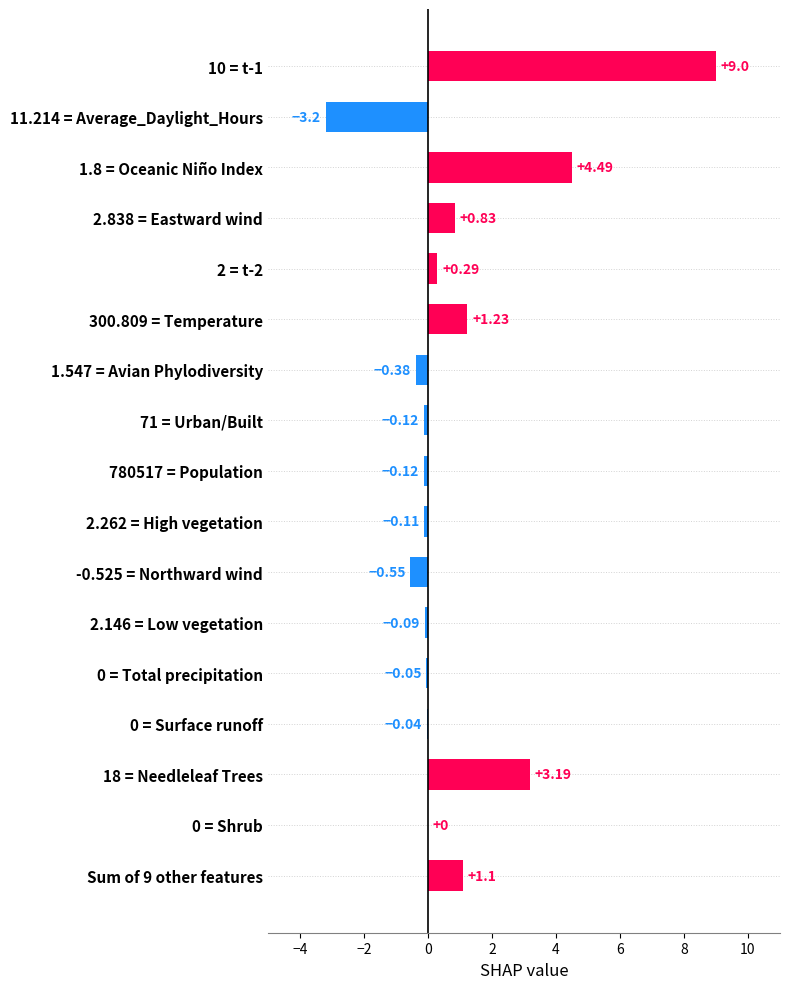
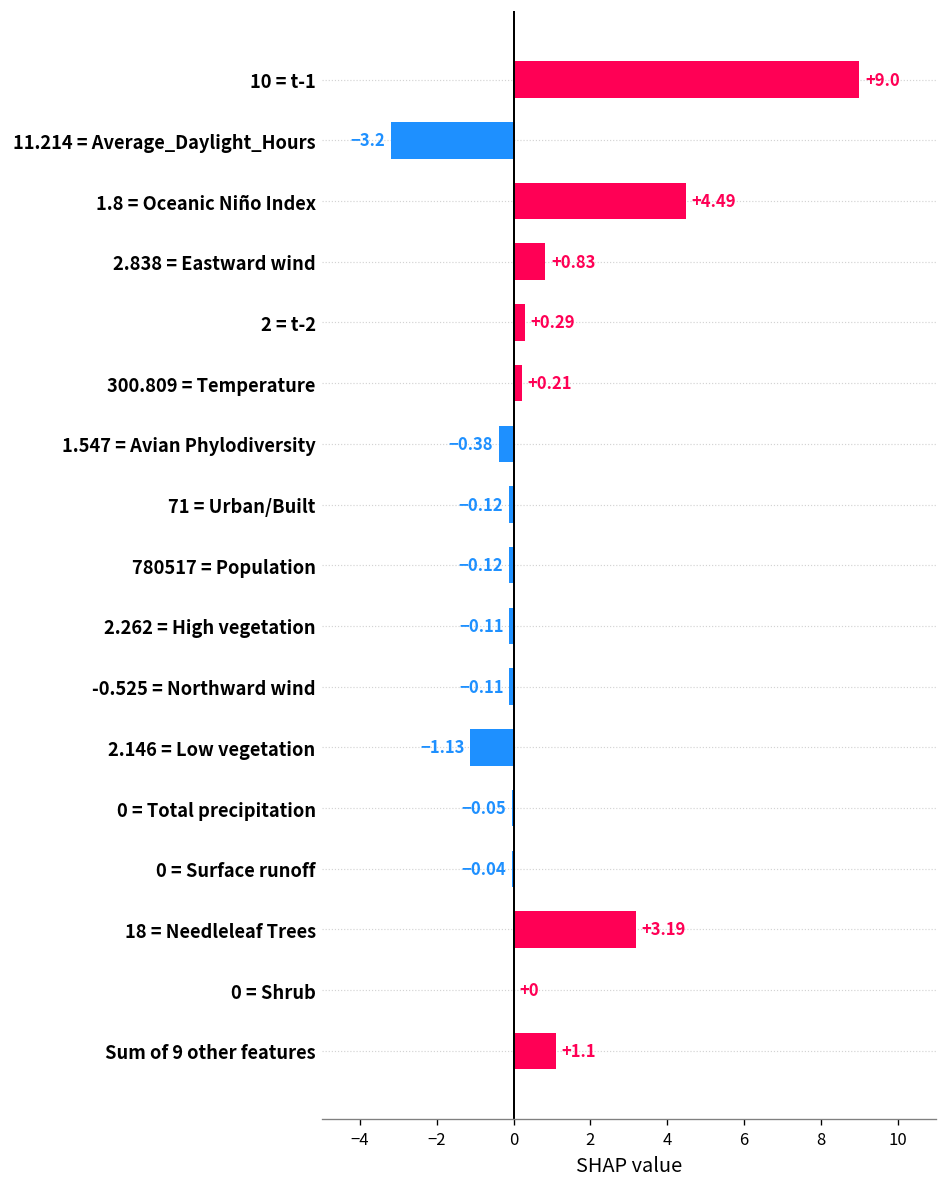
300.809 = Temperature: +1.23 -> +0.21
-0.525 = Northward wind: -0.55 -> -0.11
2.146 = Low vegetation: -0.09 -> -1.13
